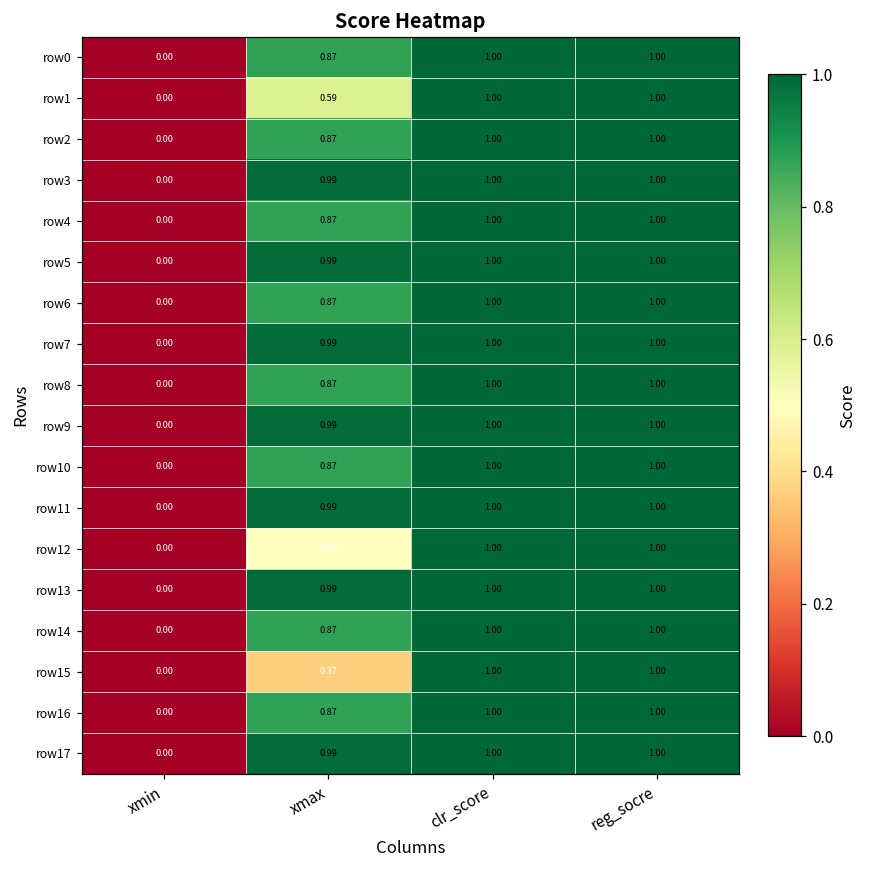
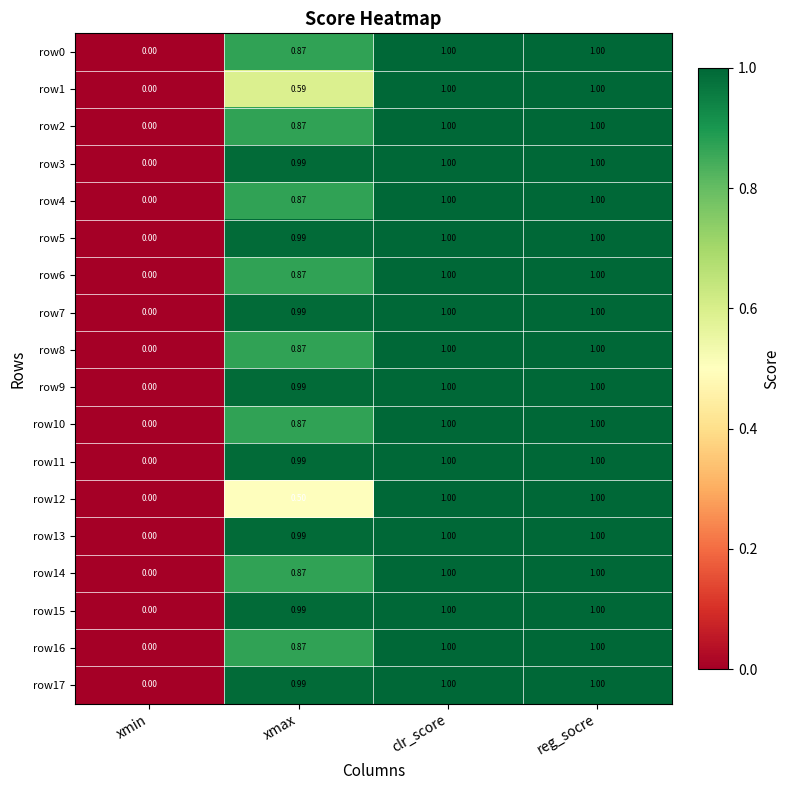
row15, xmax: 0.37 -> 0.99
